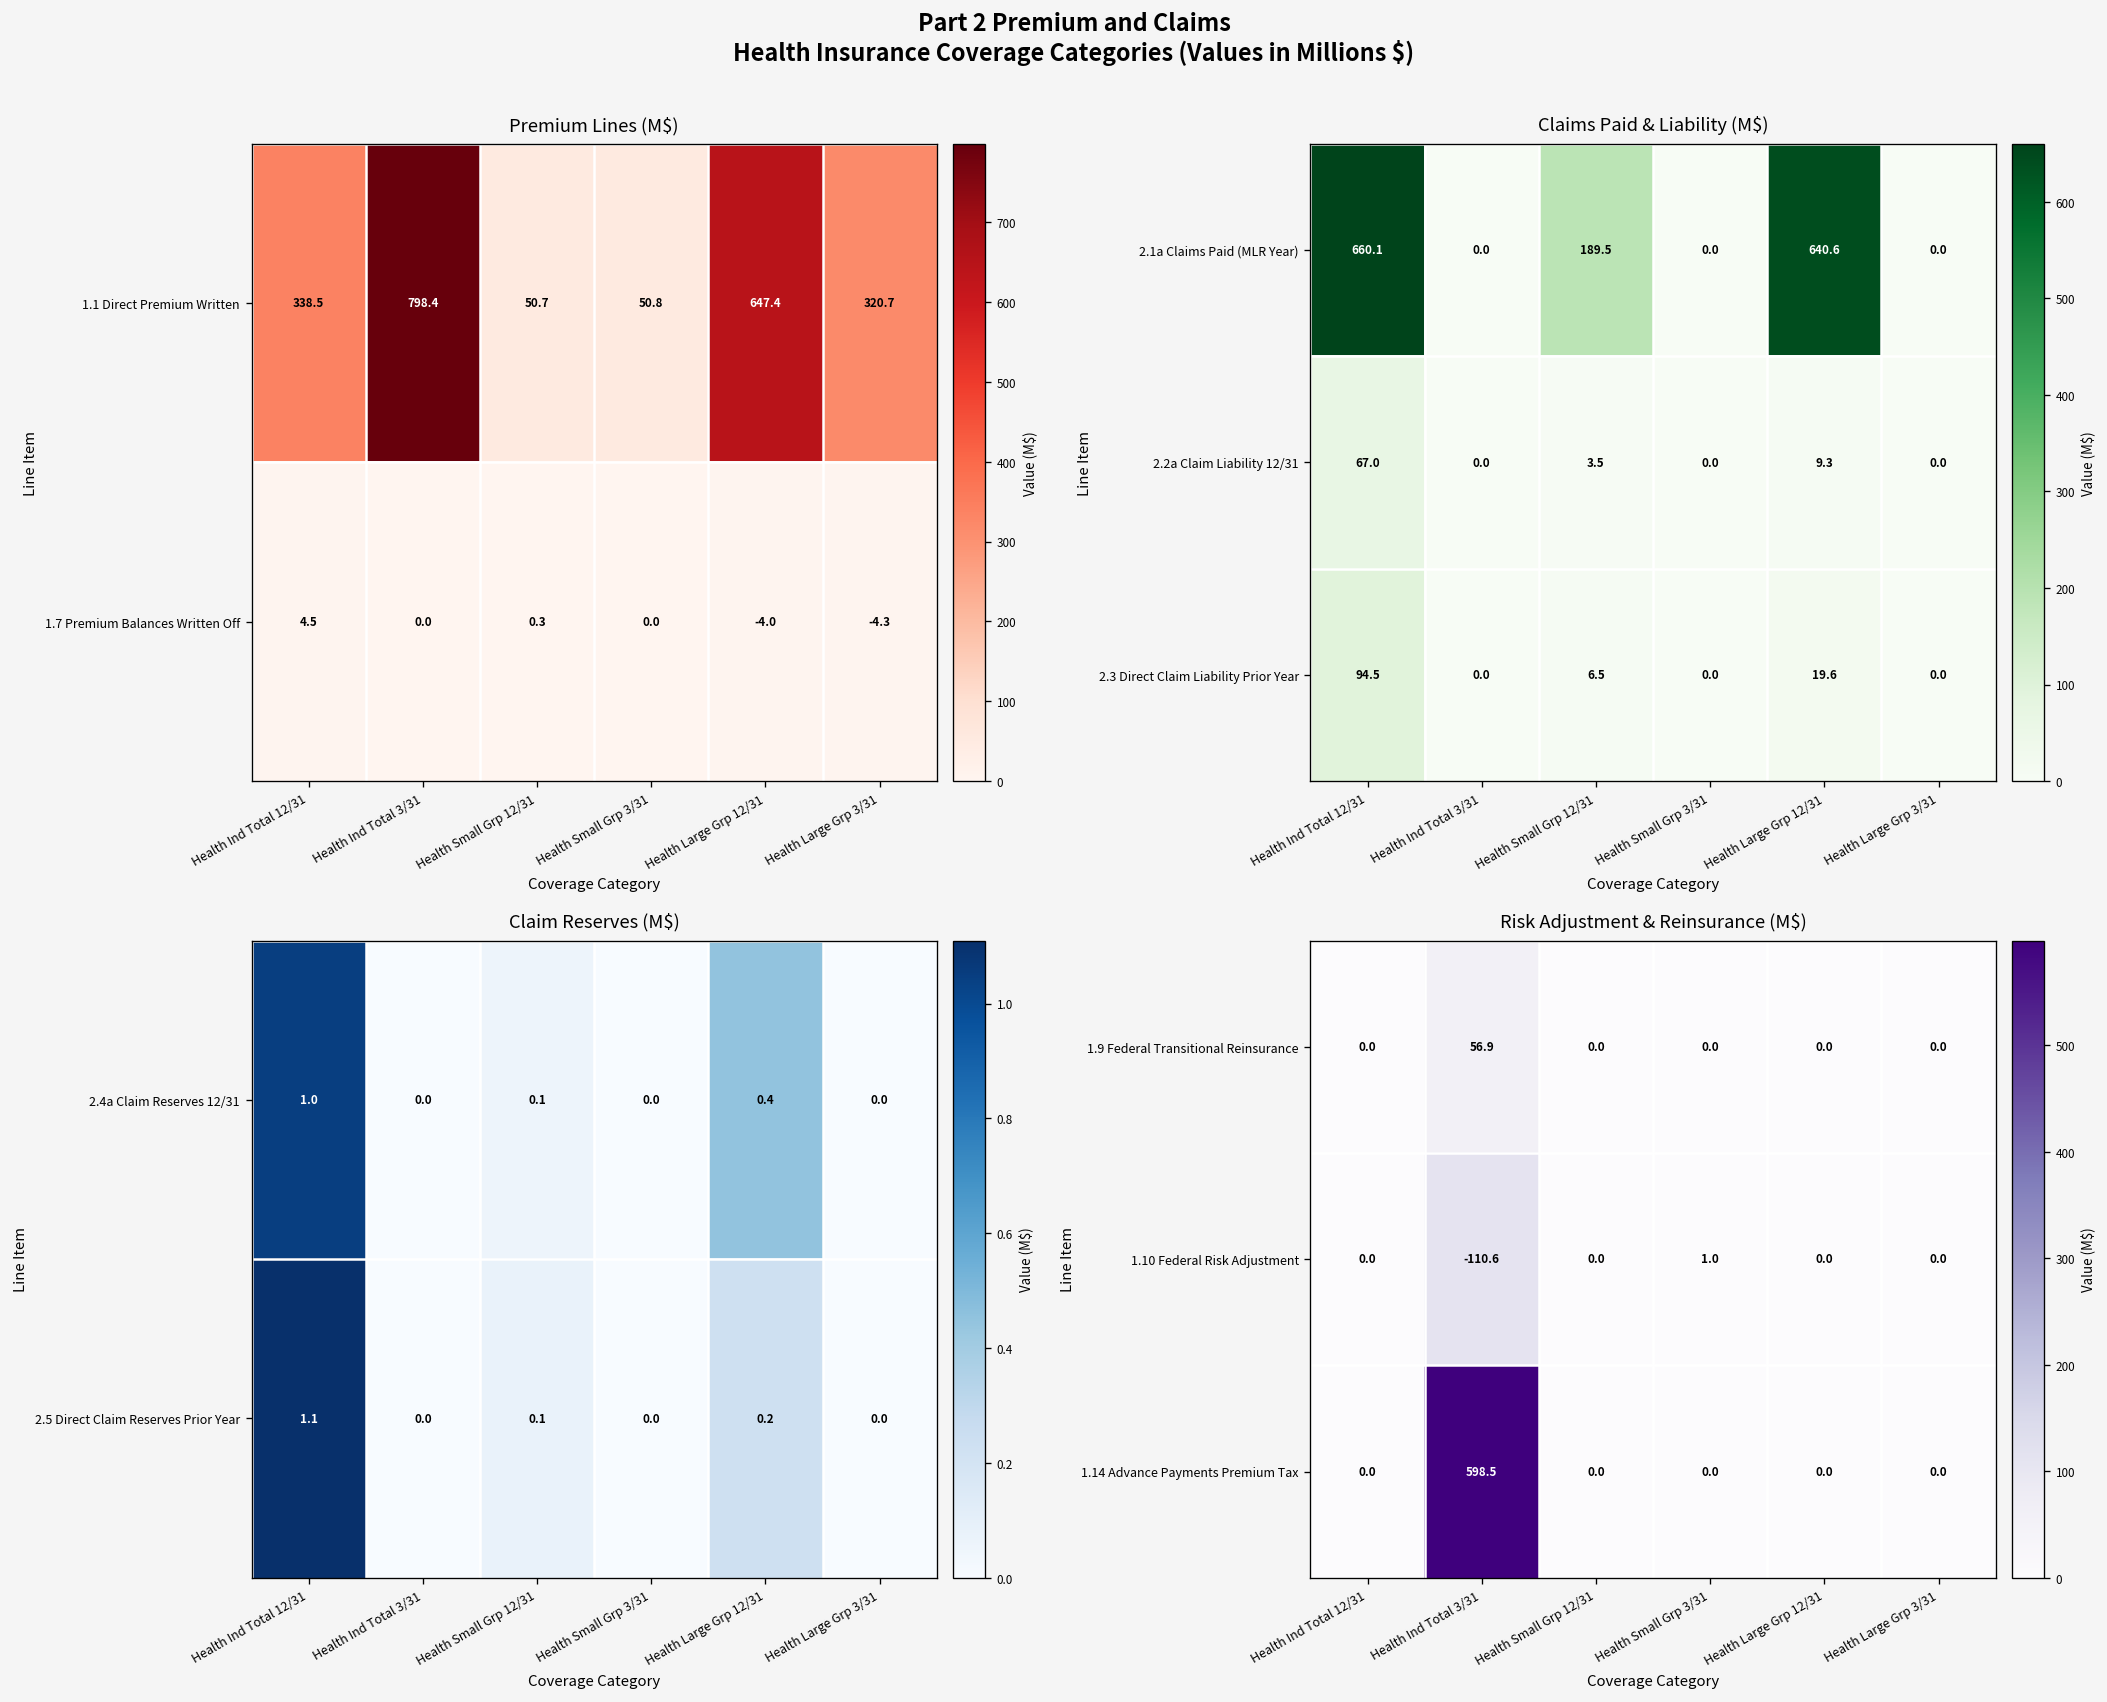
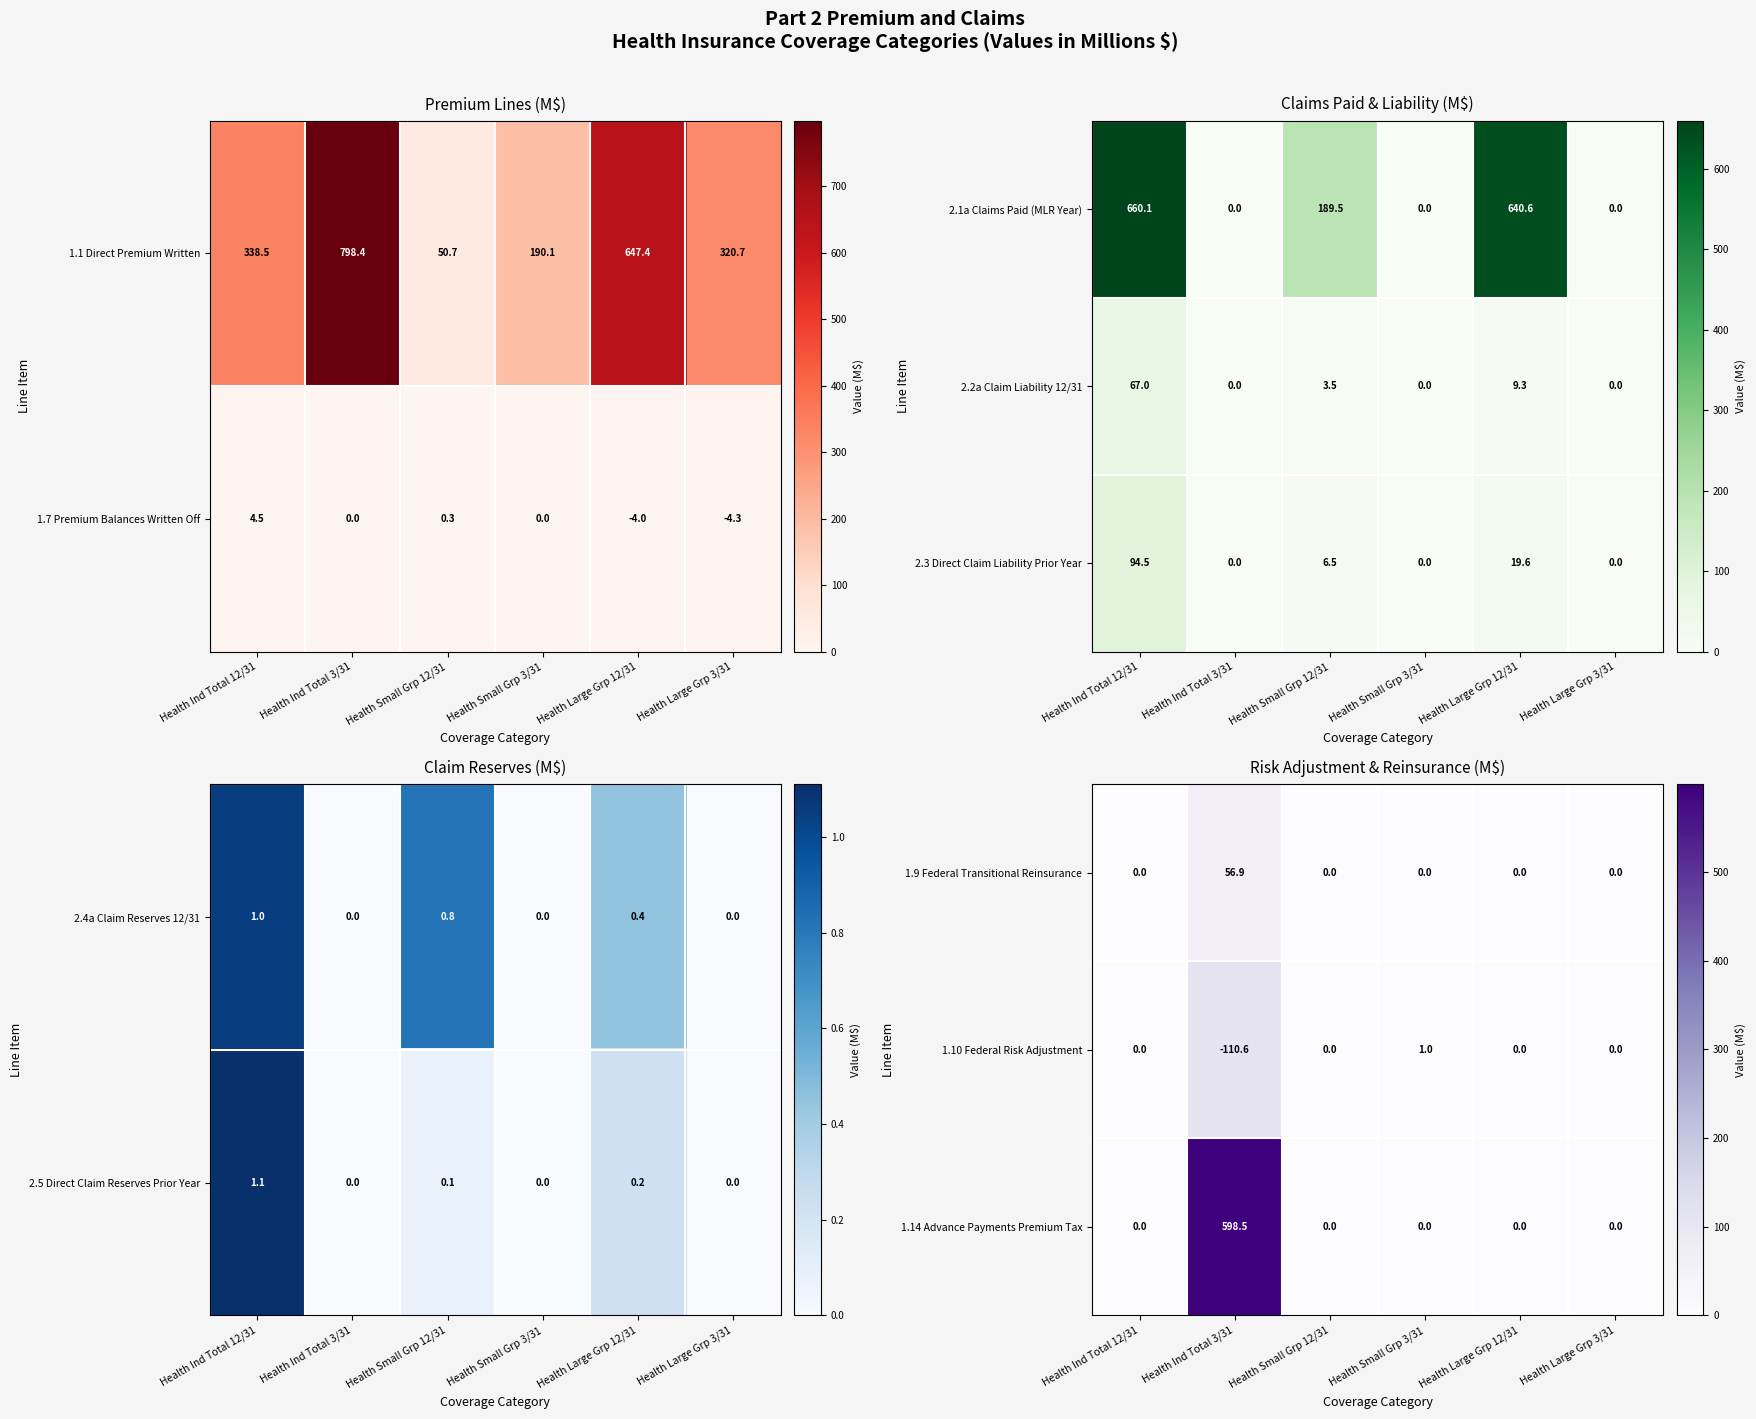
Premium Lines (M$), 1.1 Direct Premium Written, Health Small Grp 3/31: 50.8 -> 190.1
Claim Reserves (M$), 2.4a Claim Reserves 12/31, Health Small Grp 12/31: 0.1 -> 0.8
